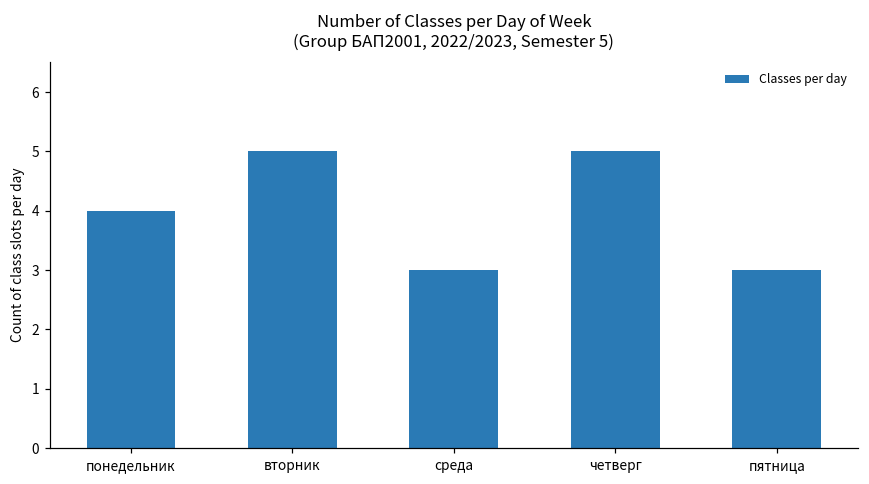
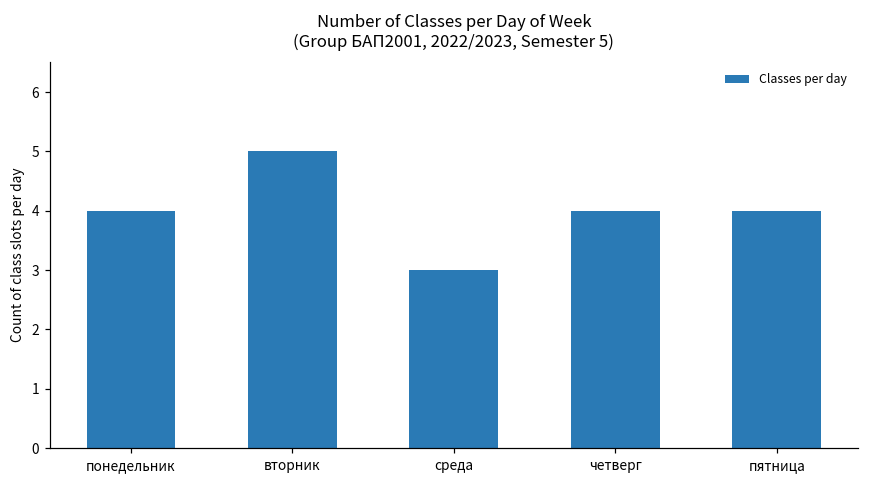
четверг: 5 -> 4
пятница: 3 -> 4
